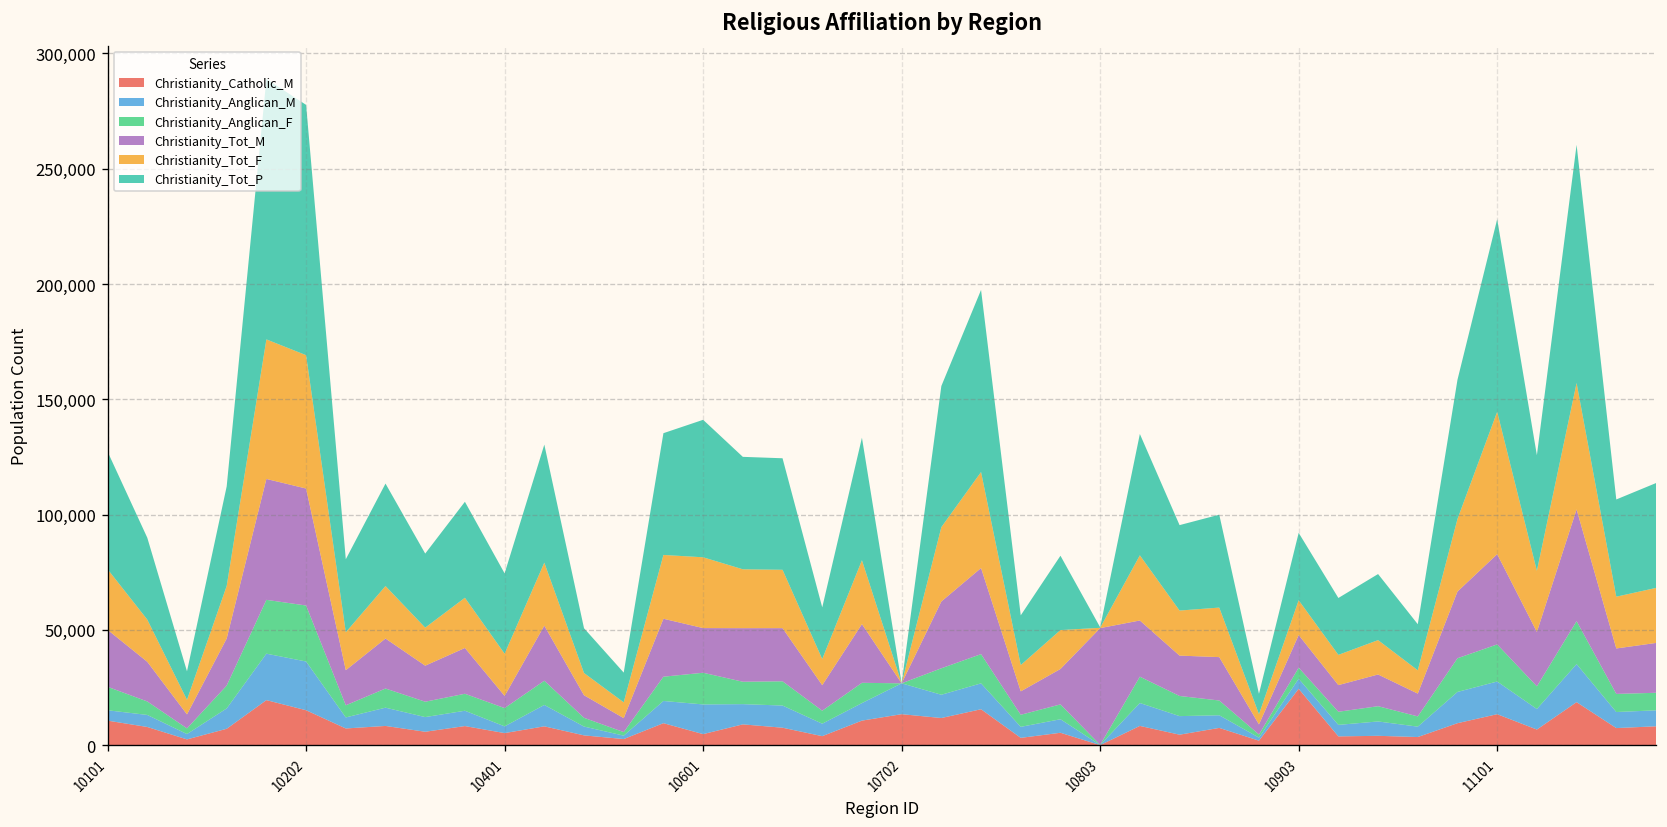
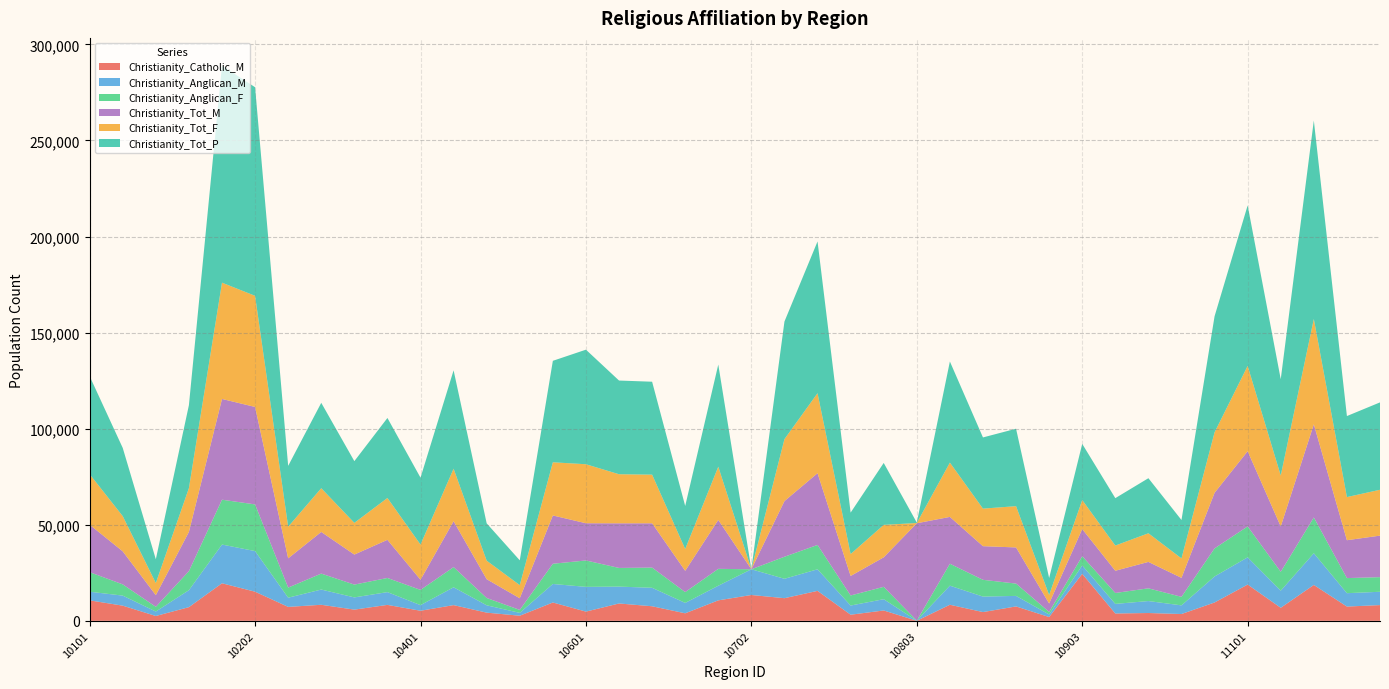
Christianity_Catholic_M, 11101: 13,000 -> 19,000
Christianity_Tot_F, 11101: 62,000 -> 44,000
